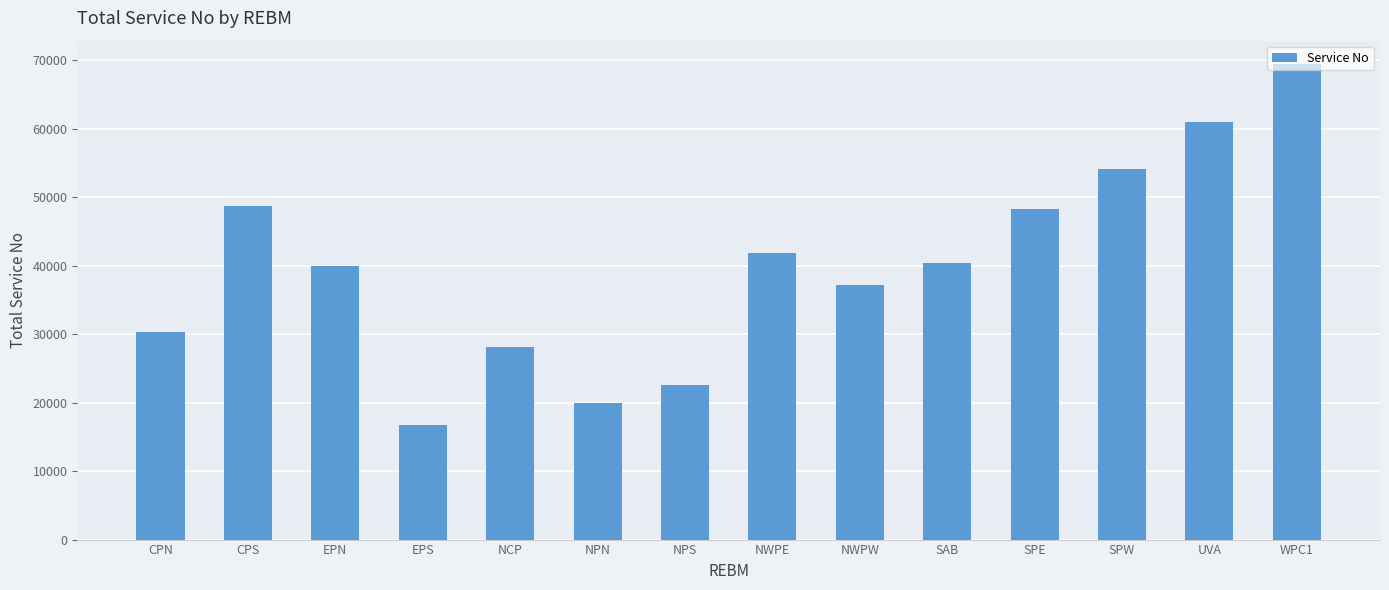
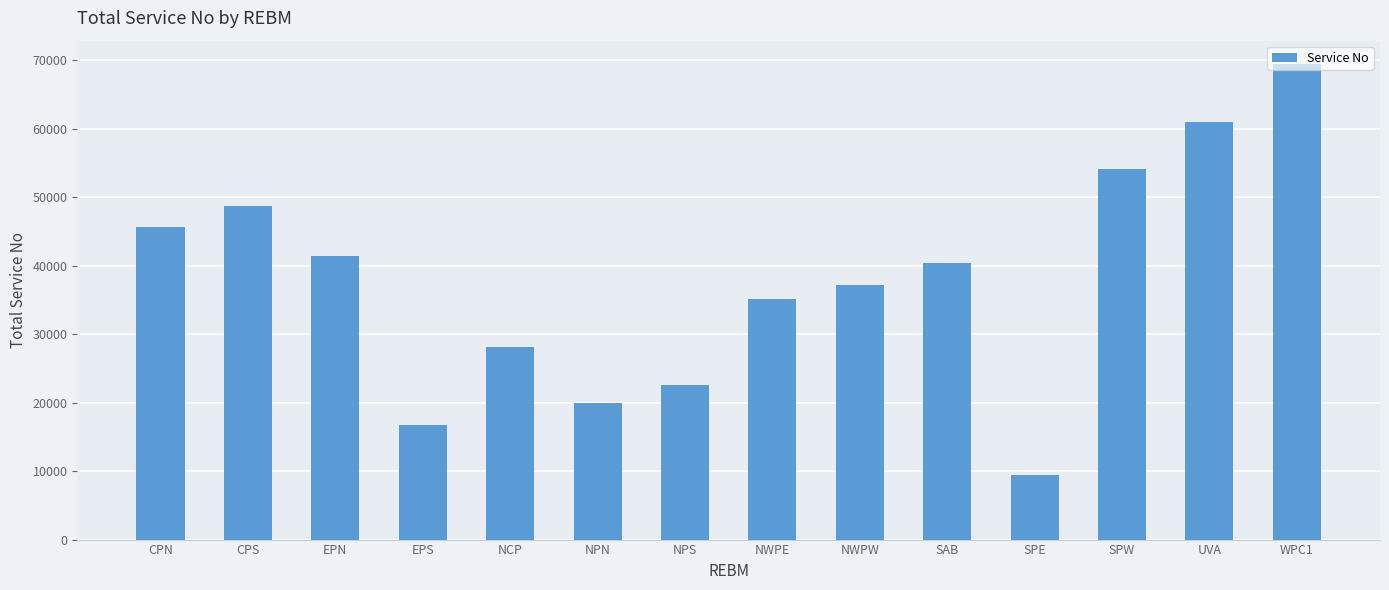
CPN: 30000 -> 46000
EPN: 40000 -> 41000
NWPE: 42000 -> 35000
SPE: 48000 -> 9000
